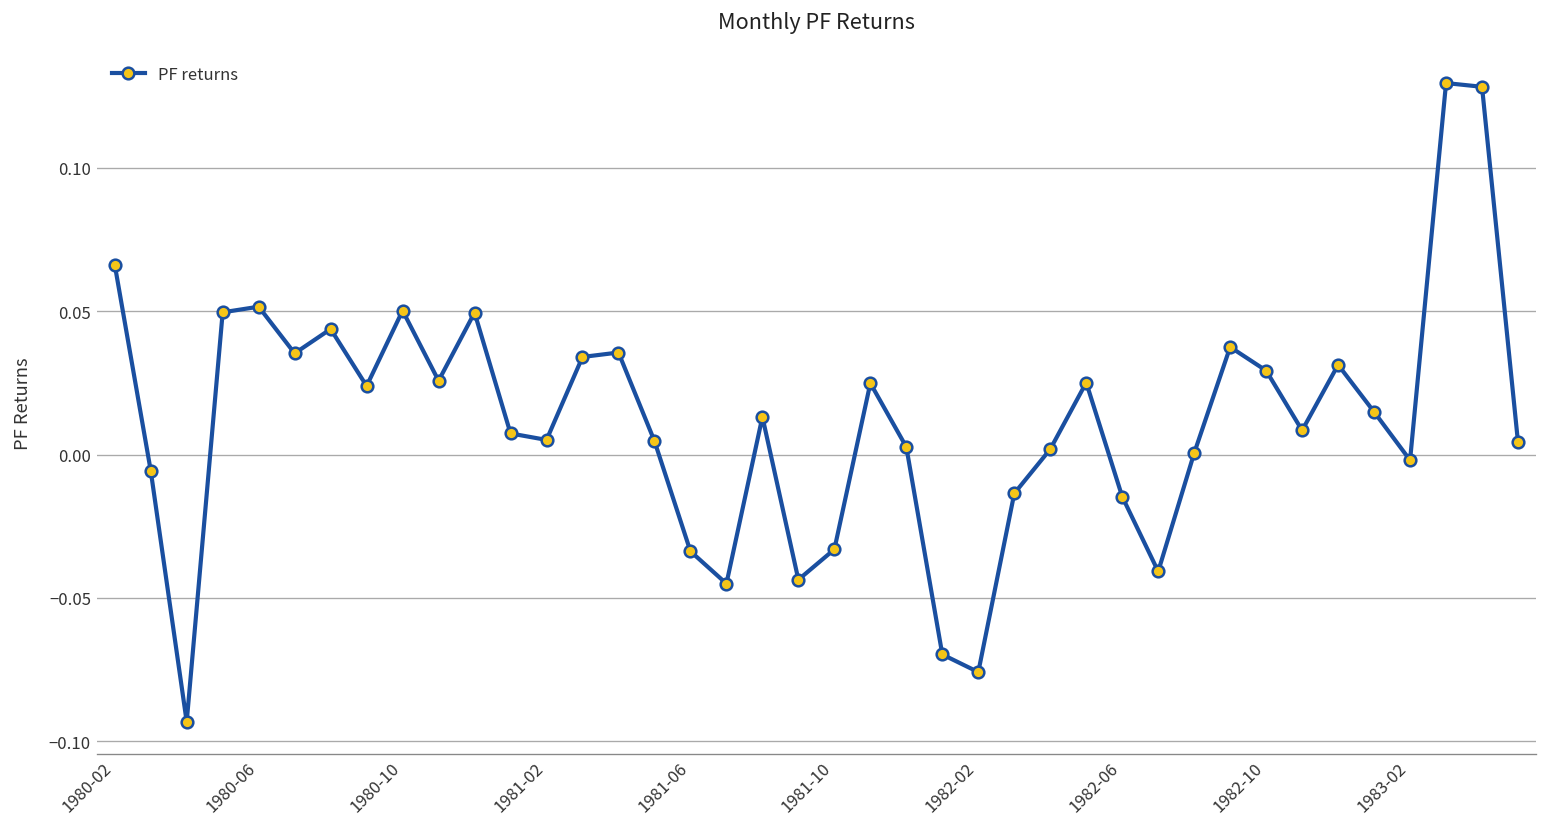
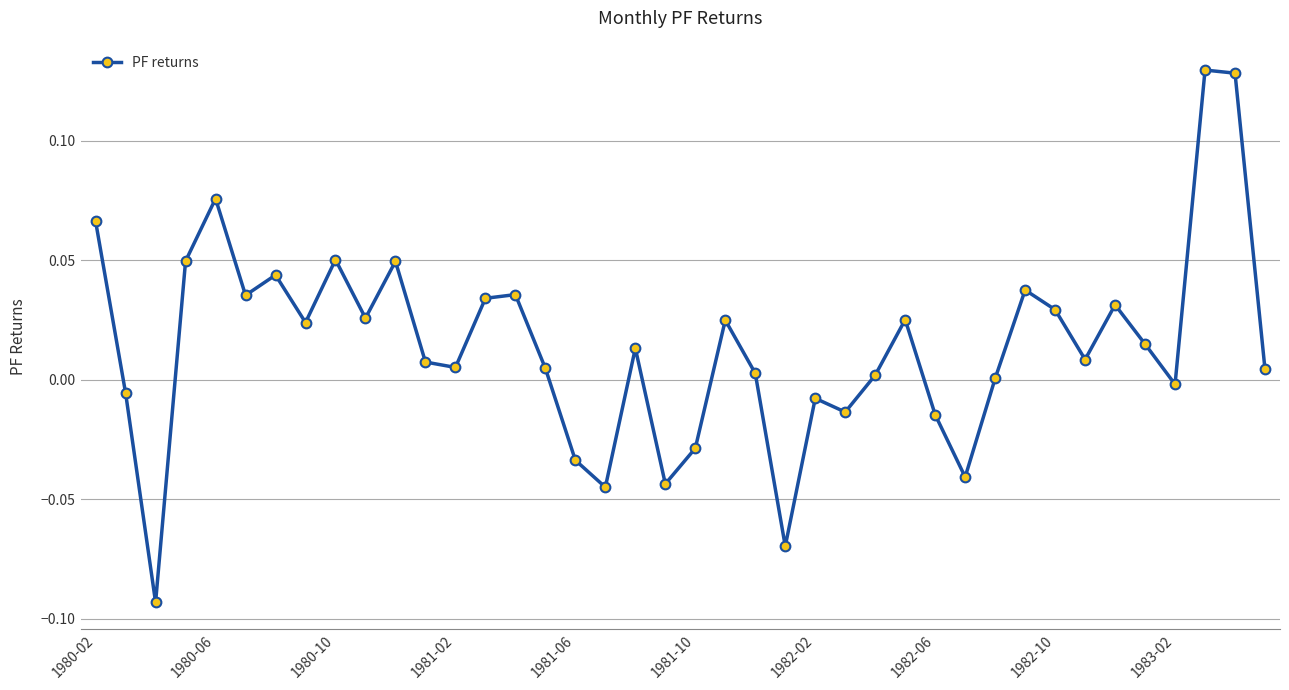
1980-06: 0.052 -> 0.076
1981-10: -0.033 -> -0.029
1982-02: -0.076 -> -0.008
